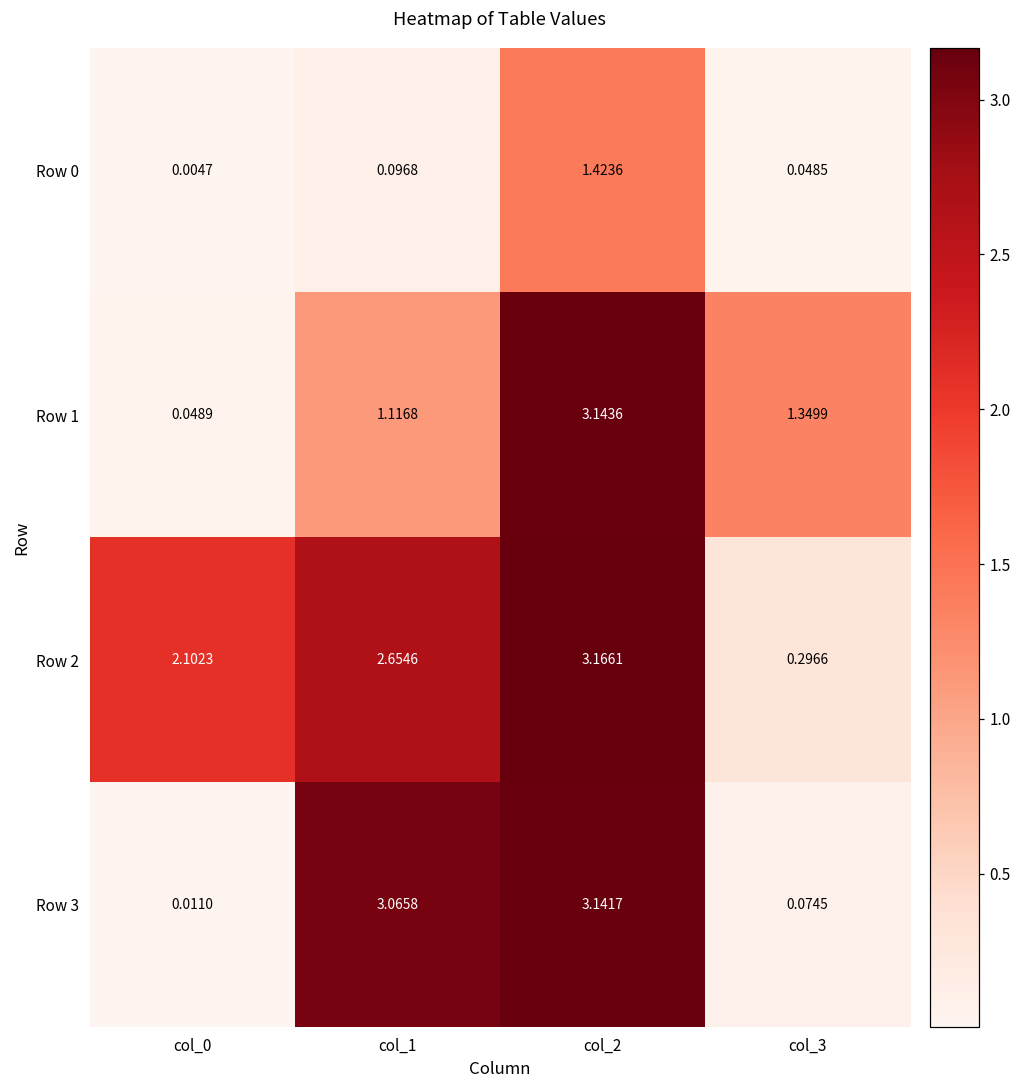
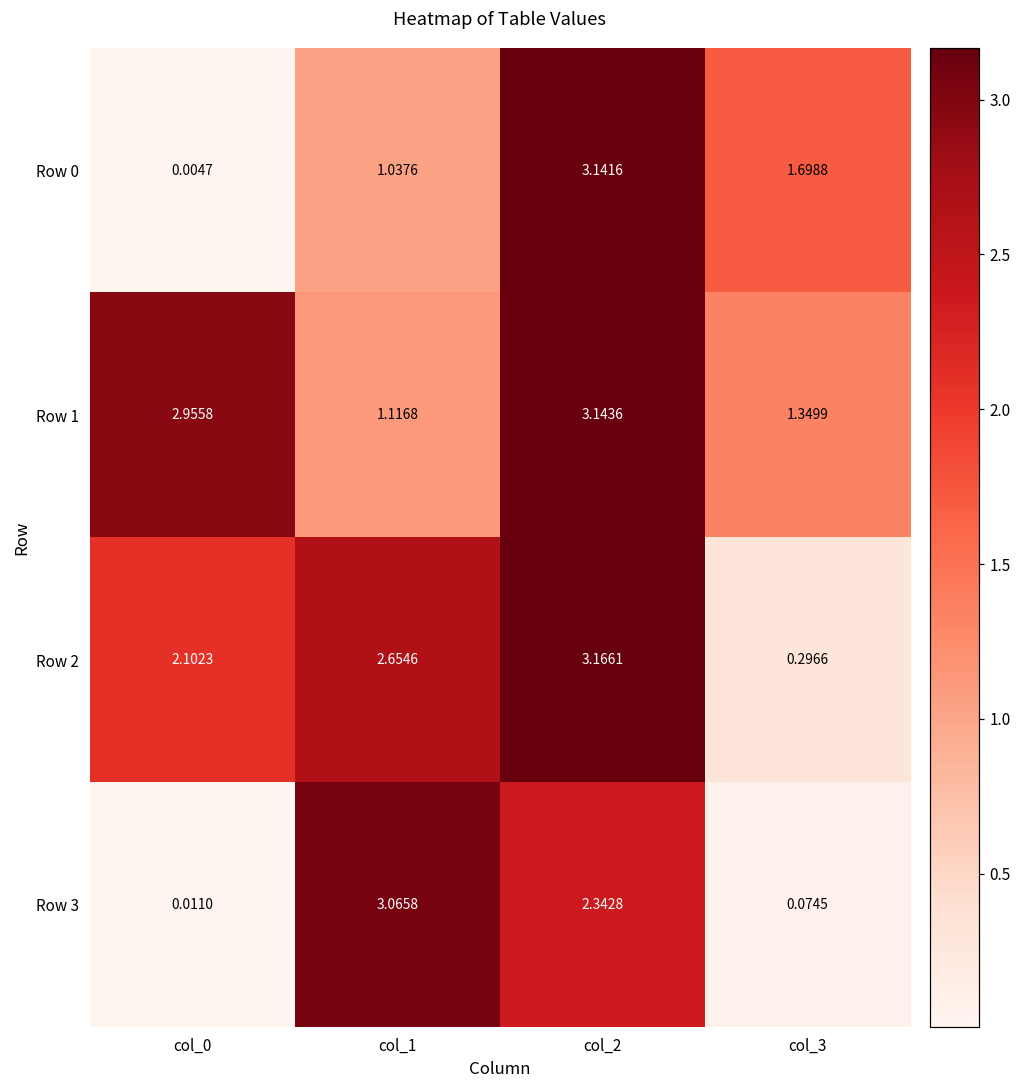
Row 0, col_1: 0.0968 -> 1.0376
Row 0, col_2: 1.4236 -> 3.1416
Row 0, col_3: 0.0485 -> 1.6988
Row 1, col_0: 0.0489 -> 2.9558
Row 3, col_2: 3.1417 -> 2.3428
